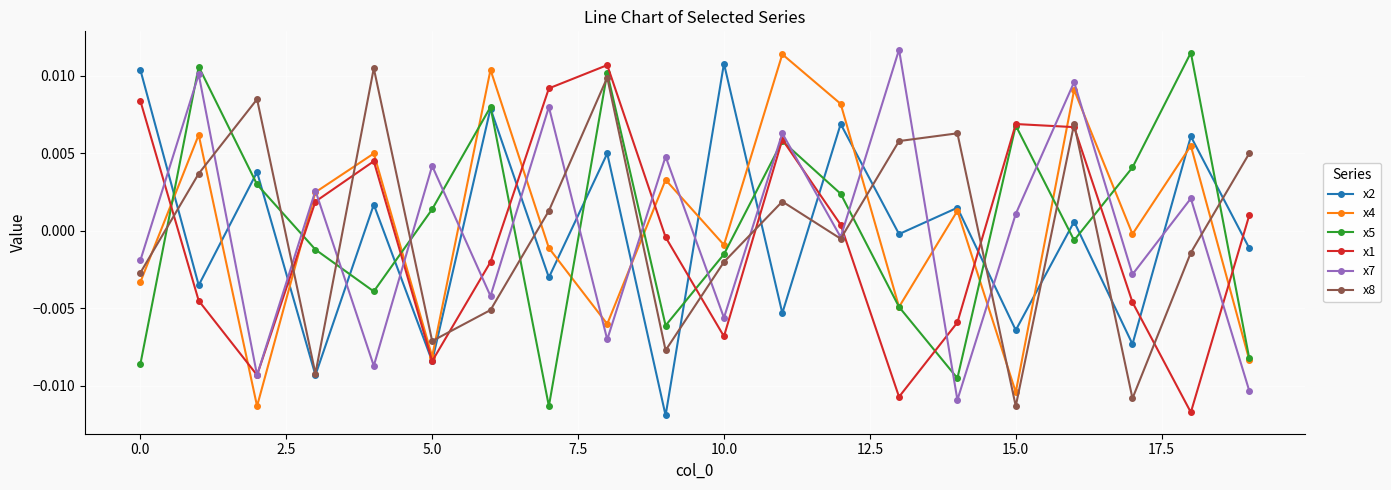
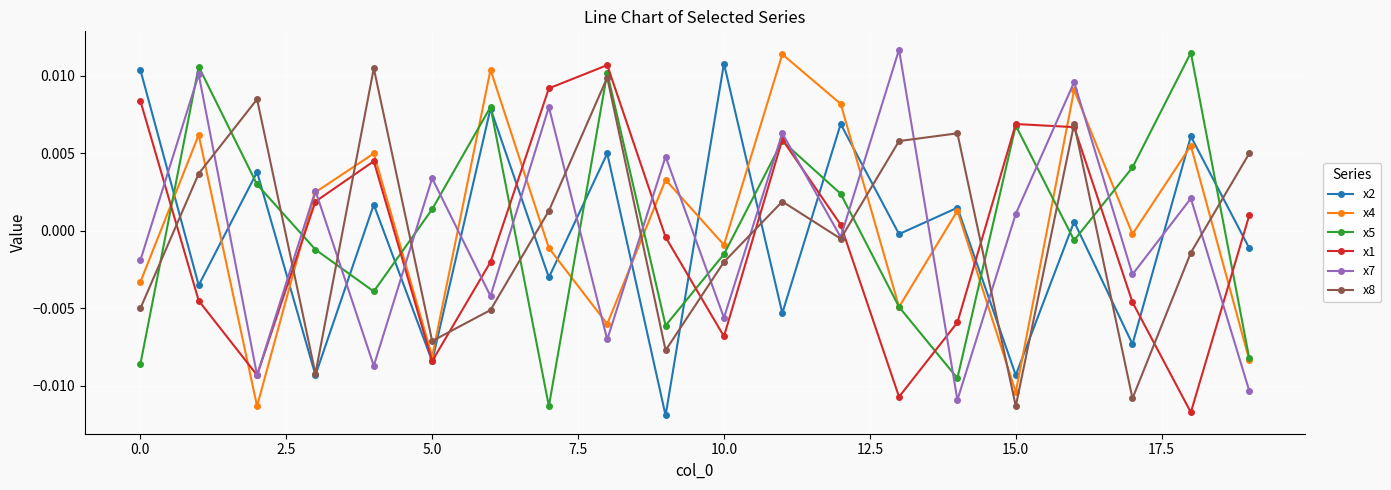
x8, 0.0: -0.0027 -> -0.0050
x7, 5.0: 0.0042 -> 0.0034
x2, 15.0: -0.0064 -> -0.0093
